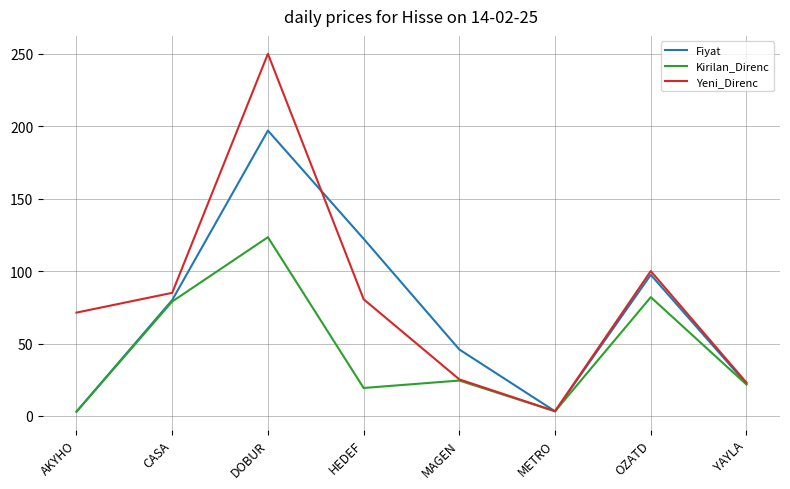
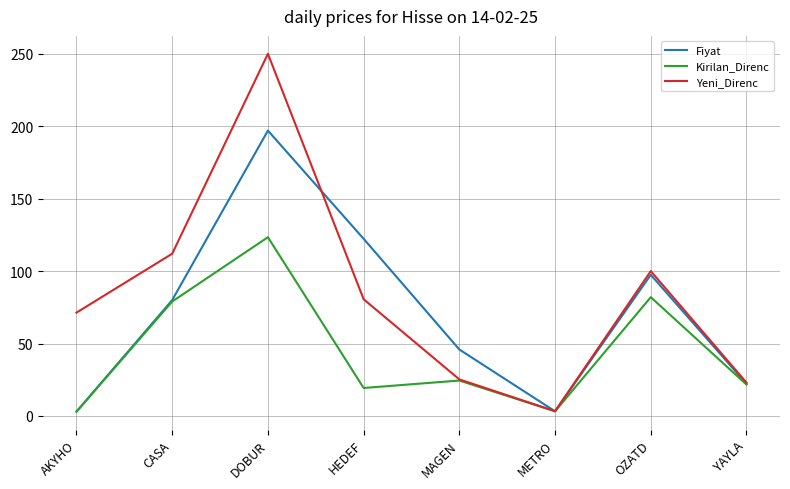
Yeni_Direnc, CASA: 85 -> 112
